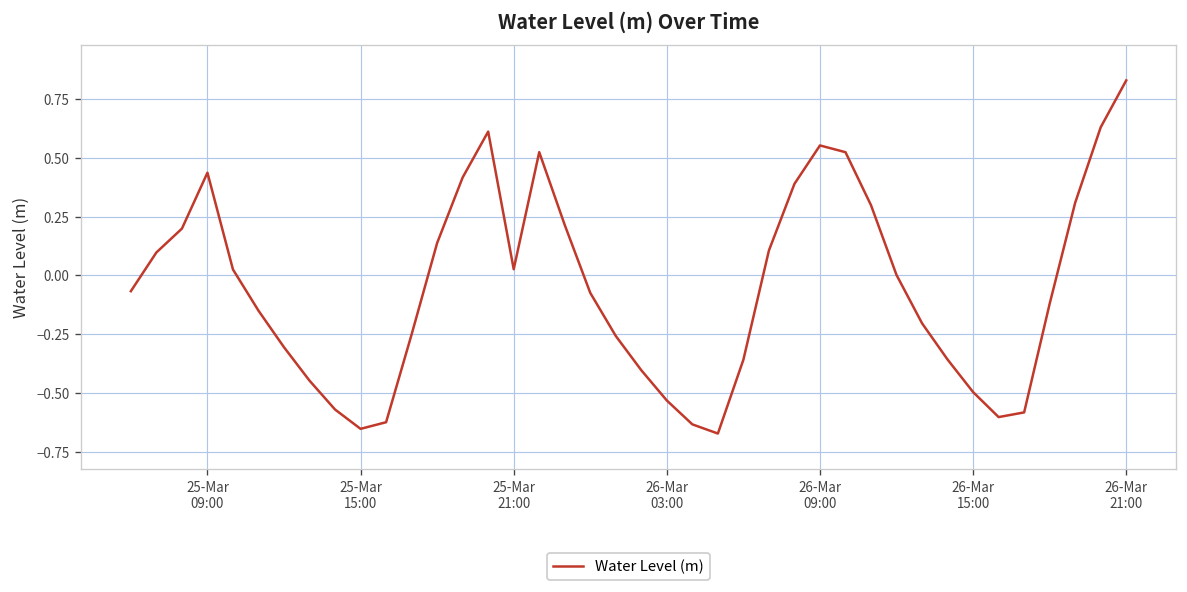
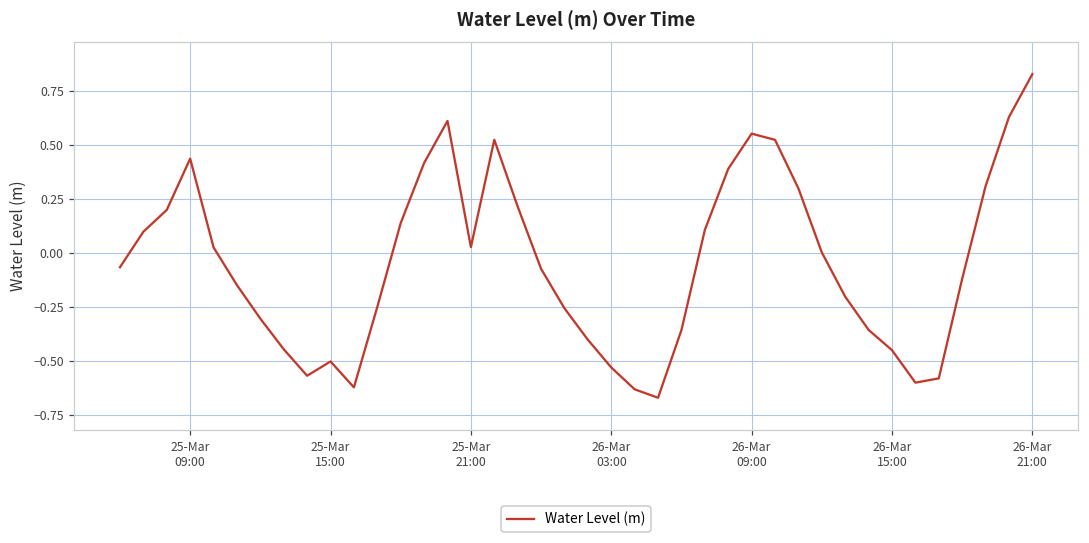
25-Mar 15:00: -0.65 -> -0.50
26-Mar 15:00: -0.50 -> -0.45
